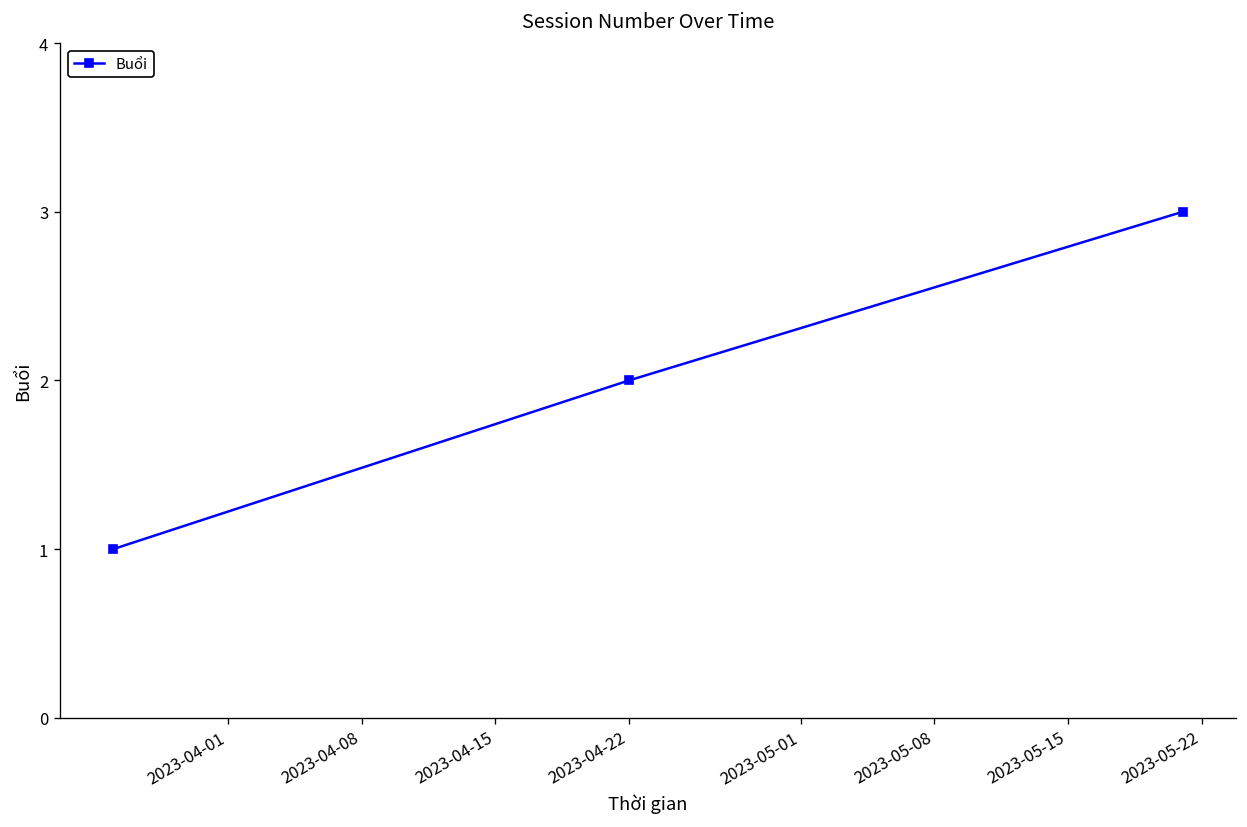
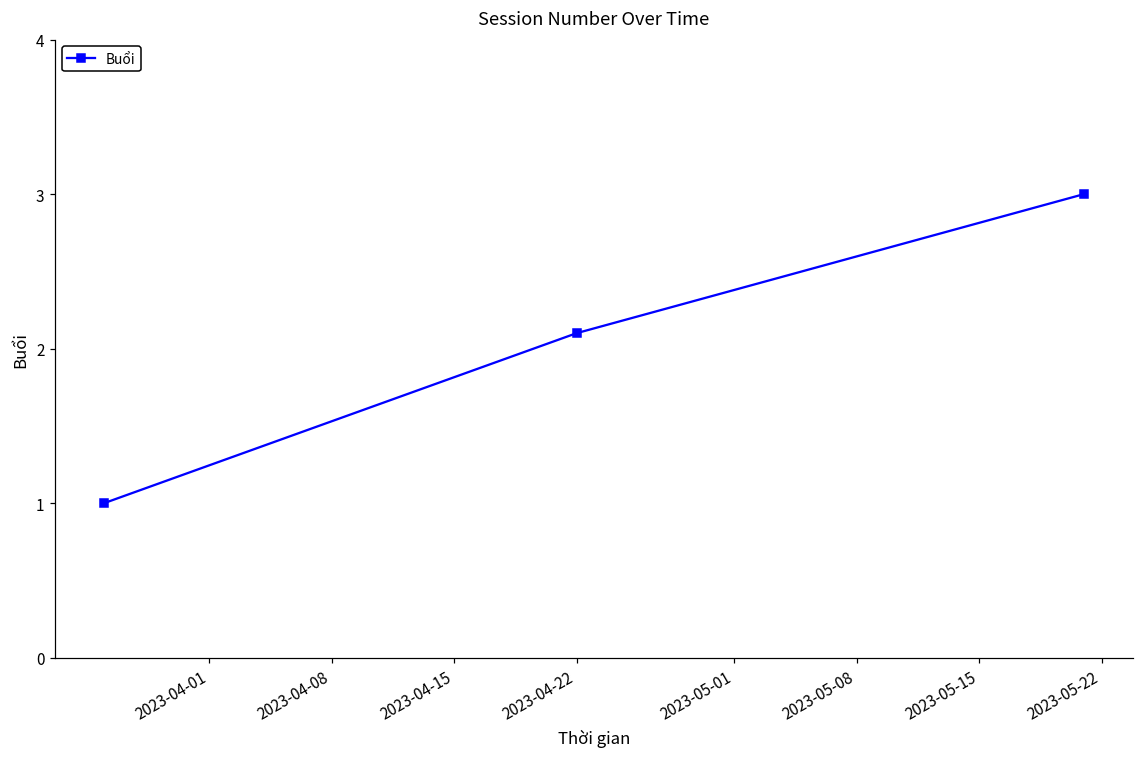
2023-04-22: 2.0 -> 2.1
